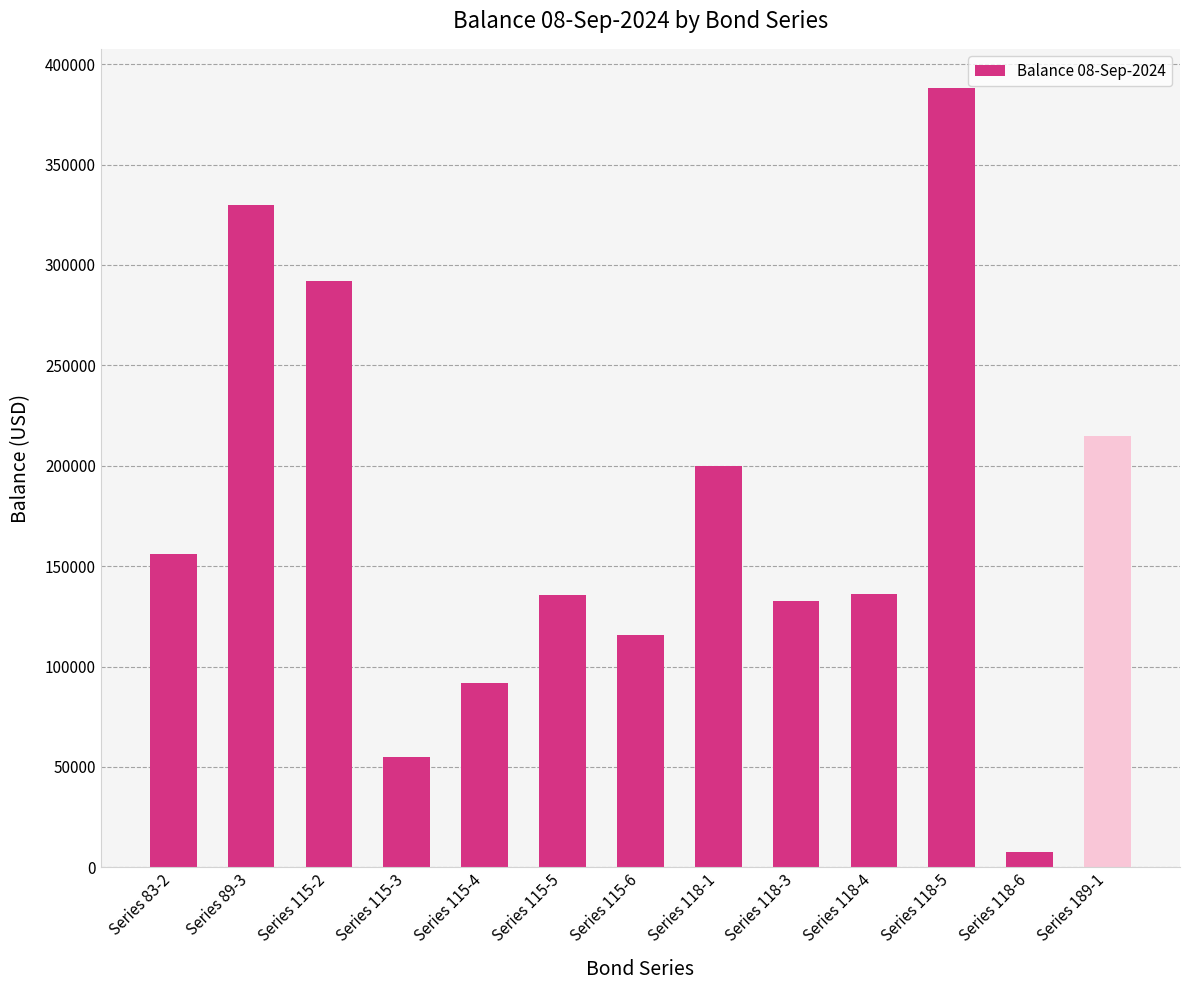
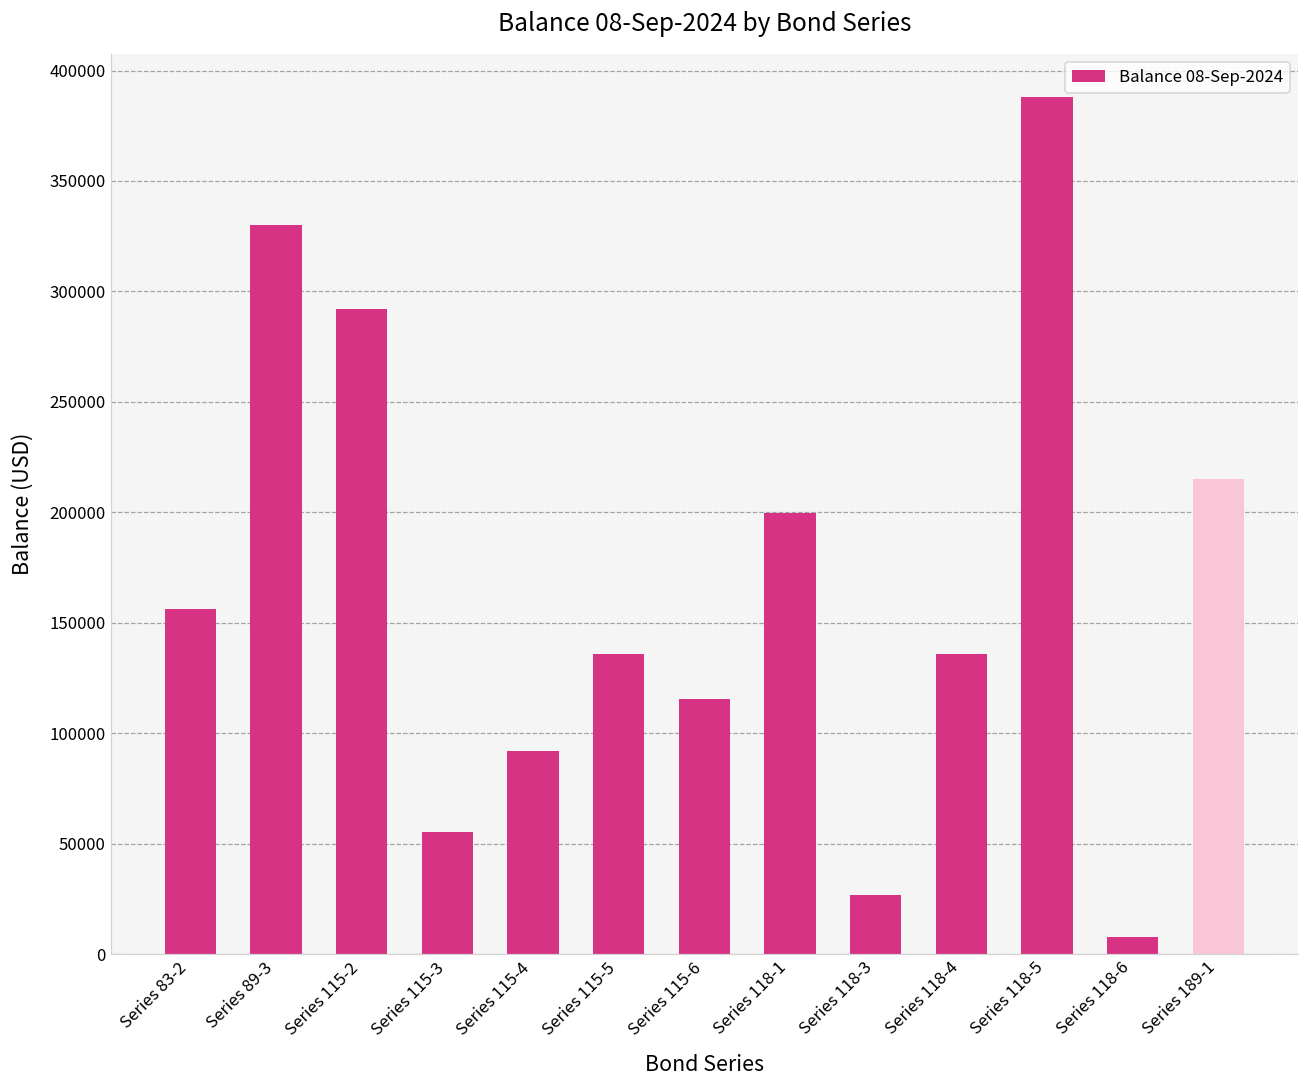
Series 118-3: 133000 -> 27000
